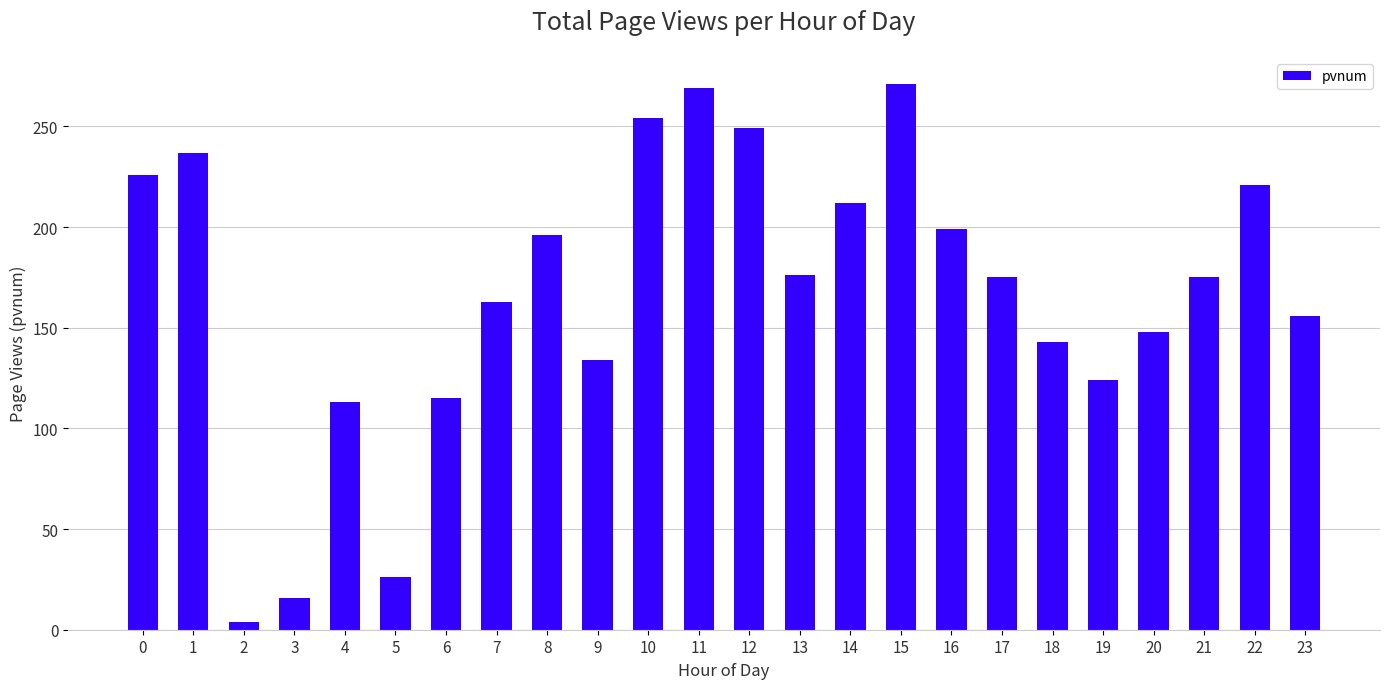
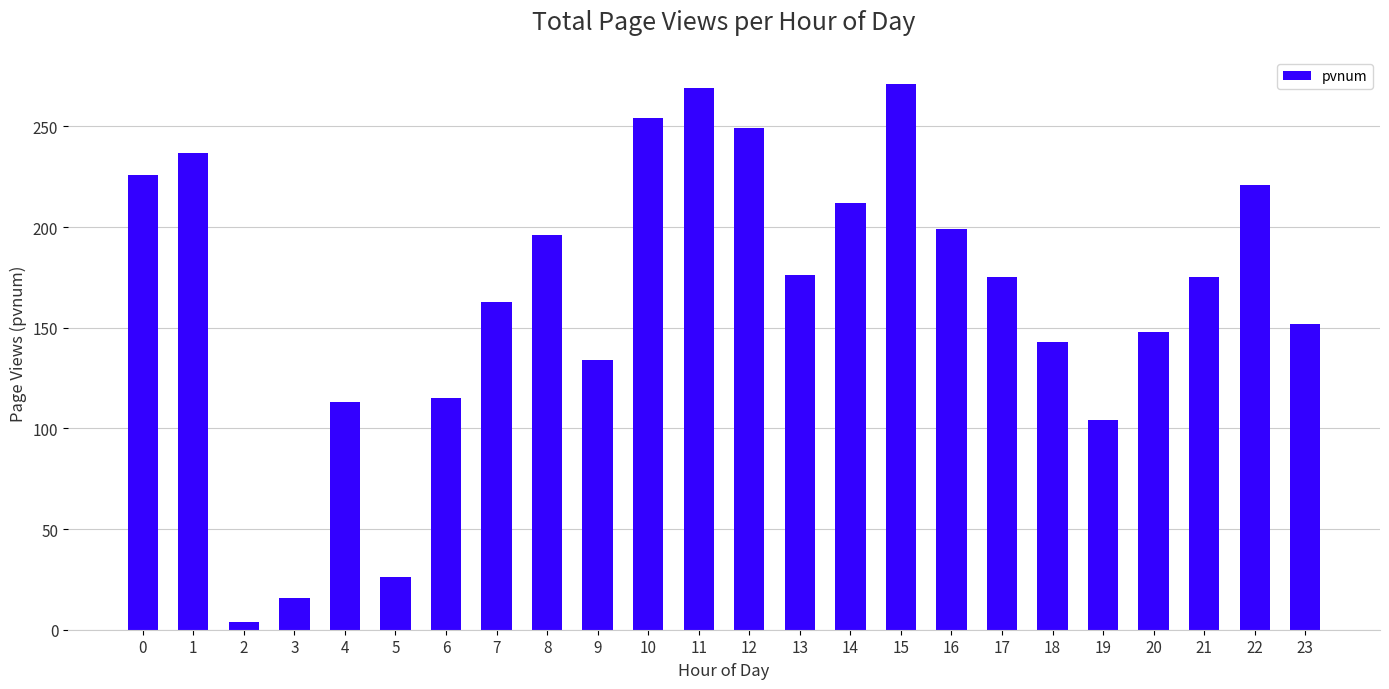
19: 124 -> 104
23: 156 -> 152
